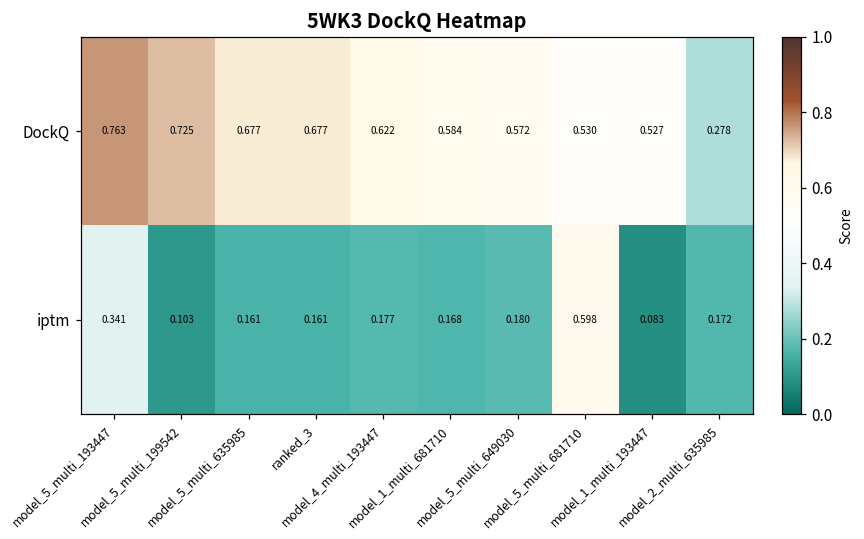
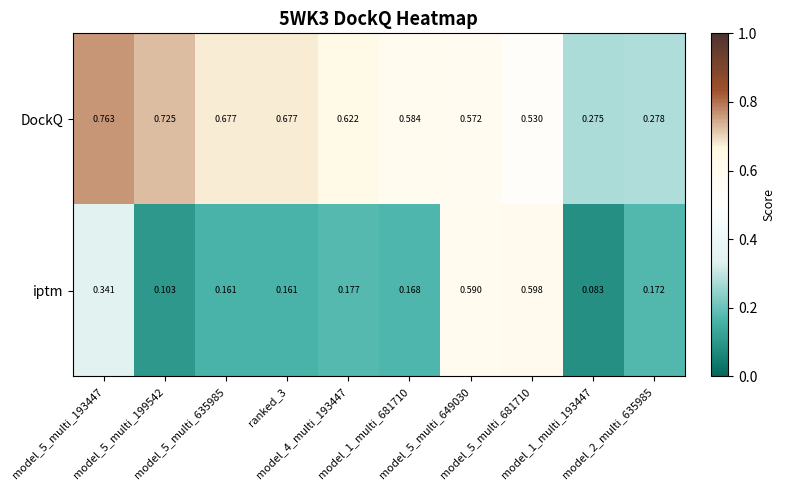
DockQ, model_1_multi_193447: 0.527 -> 0.275
iptm, model_5_multi_649030: 0.180 -> 0.590
